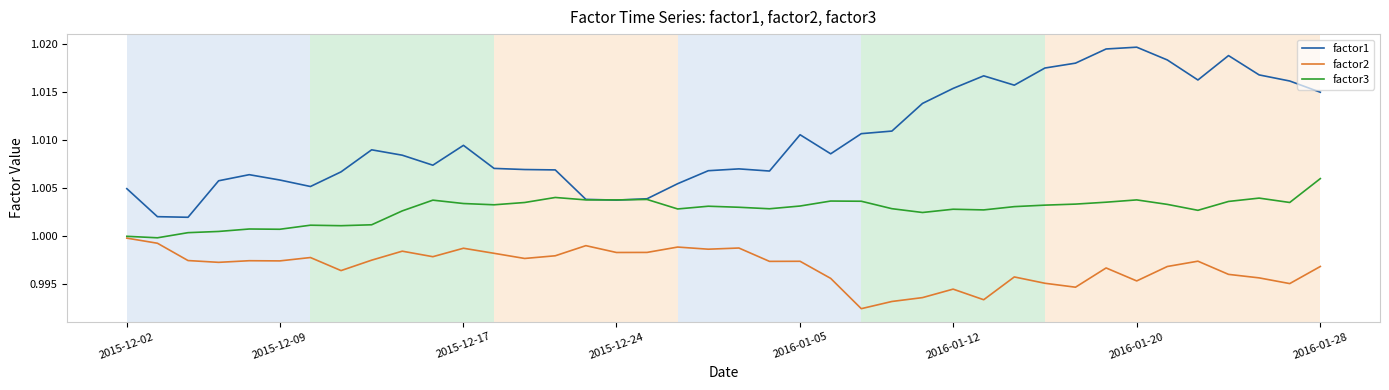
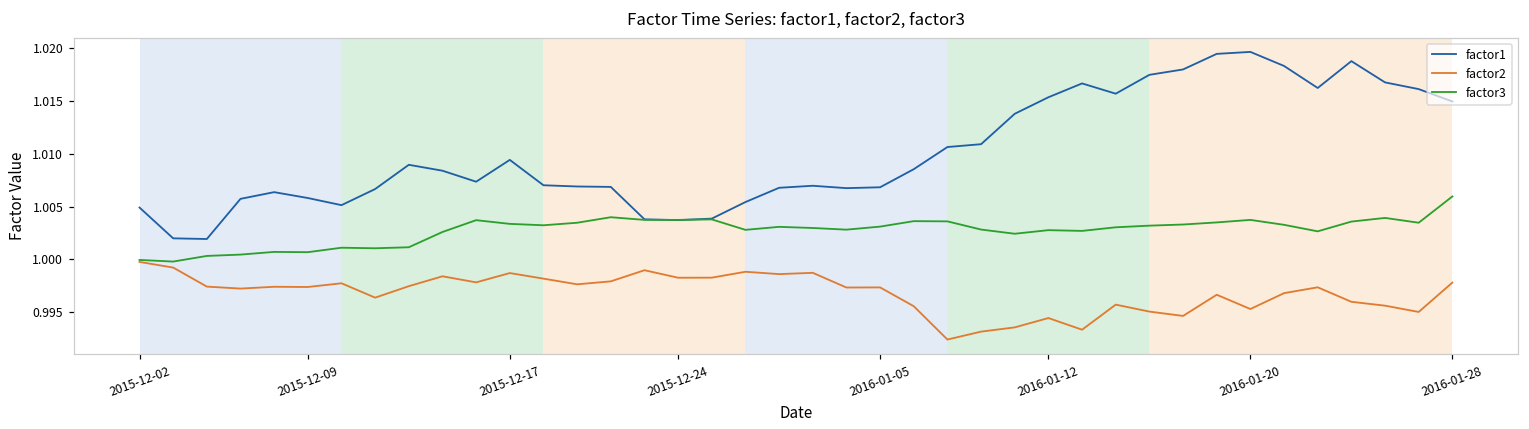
factor1, 2016-01-05: 1.011 -> 1.007
factor2, 2016-01-28: 0.997 -> 0.998
